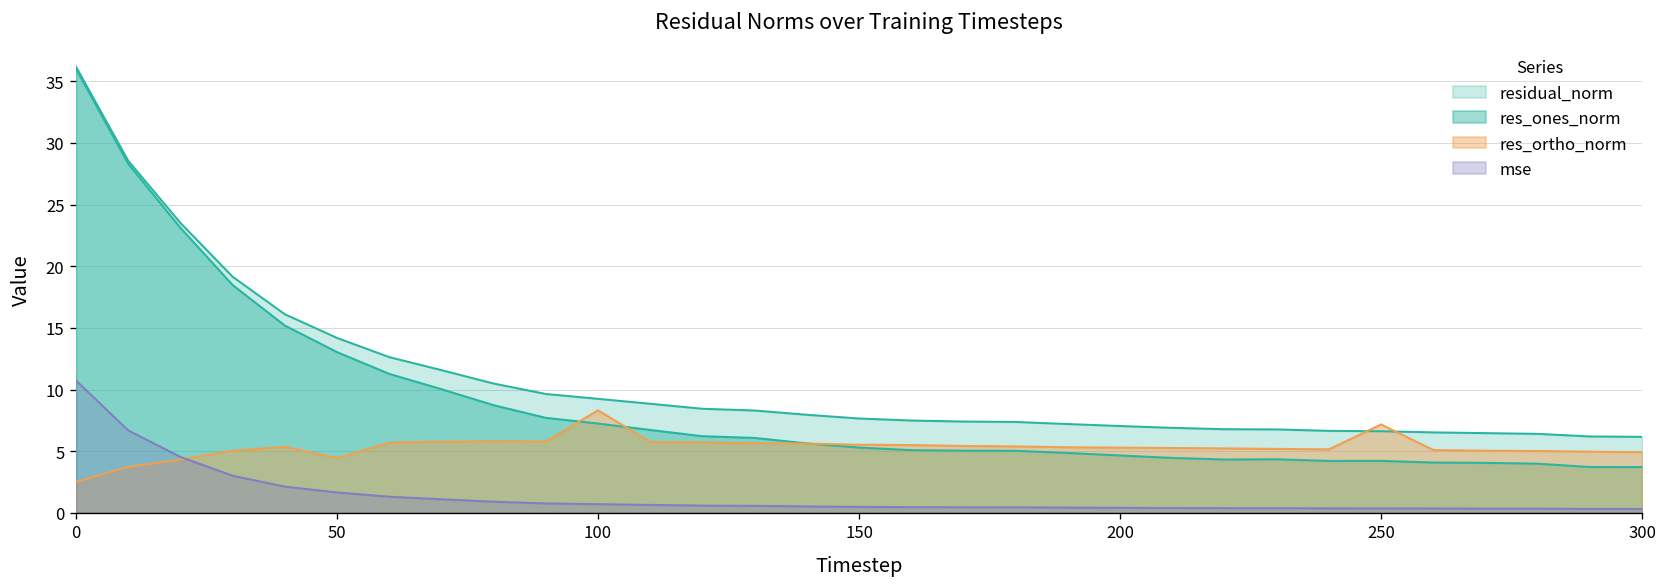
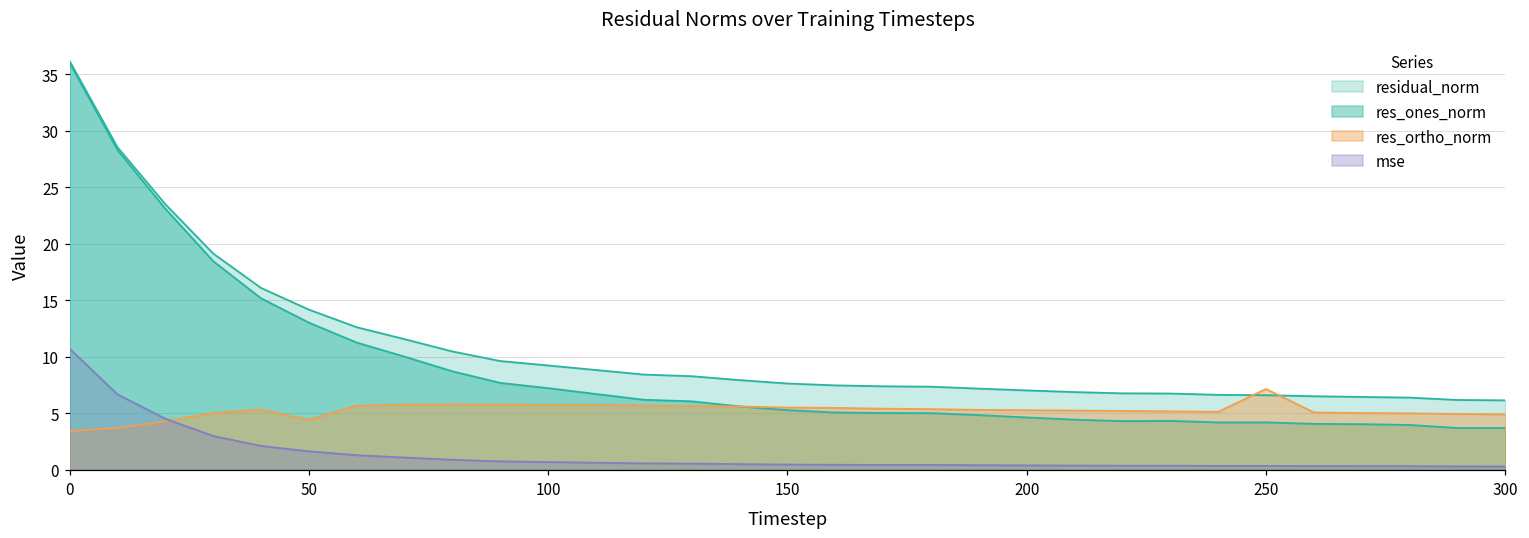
res_ortho_norm, 0: 2.5 -> 3.4
res_ortho_norm, 100: 8.3 -> 5.8
